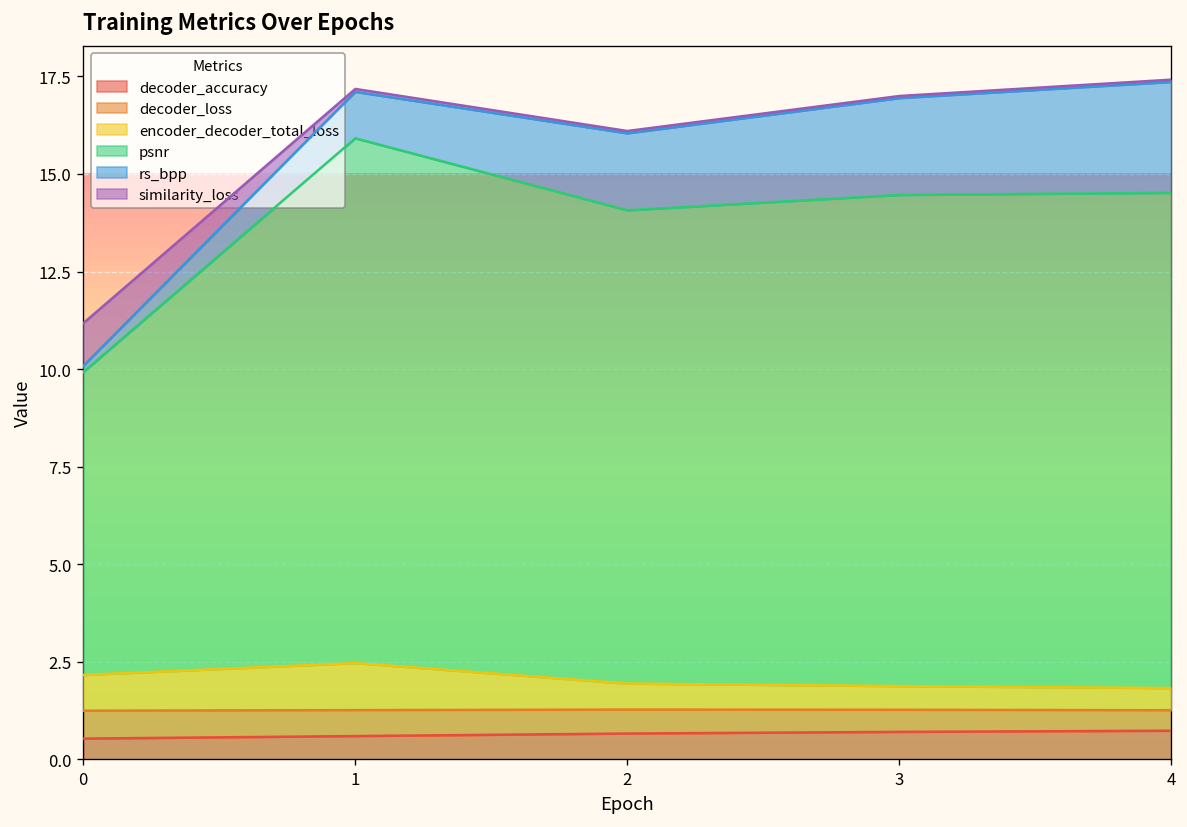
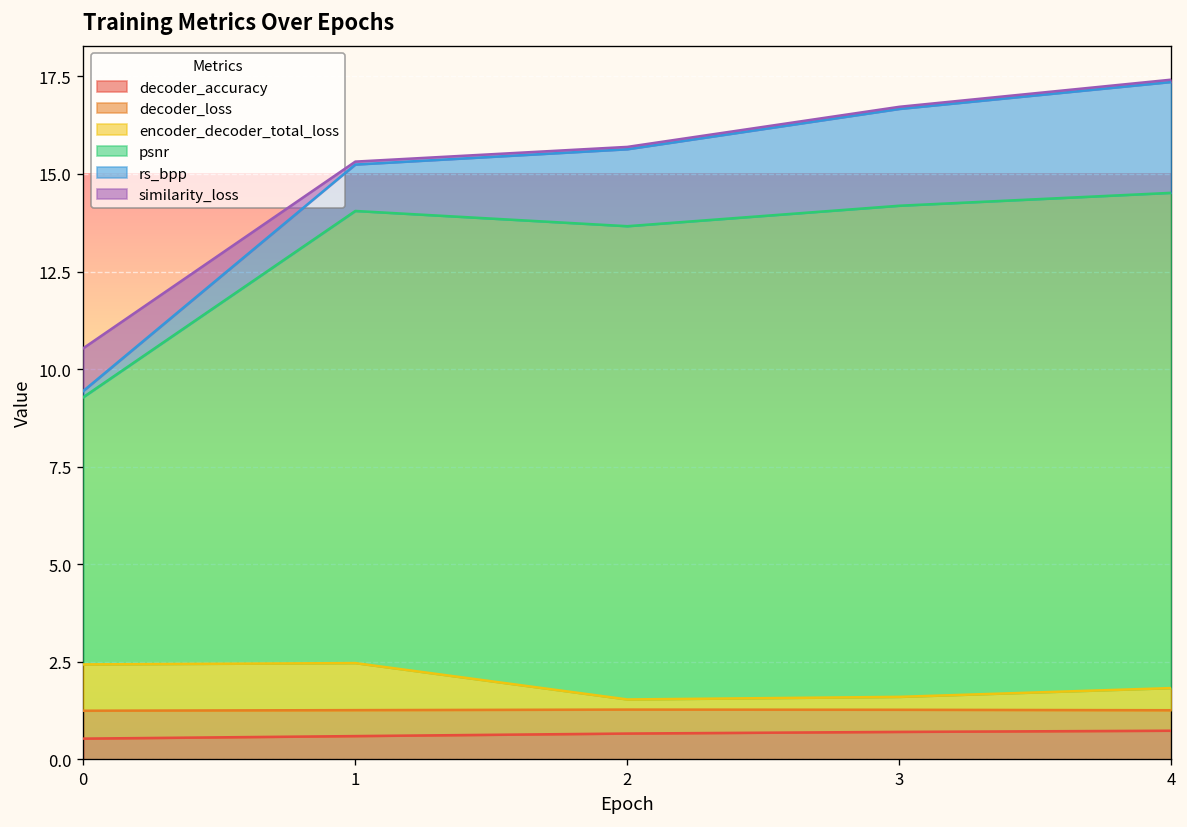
encoder_decoder_total_loss, 0: 0.9 -> 1.2
psnr, 0: 7.8 -> 6.8
psnr, 1: 13.4 -> 11.6
encoder_decoder_total_loss, 2: 0.7 -> 0.3
encoder_decoder_total_loss, 3: 0.6 -> 0.3
